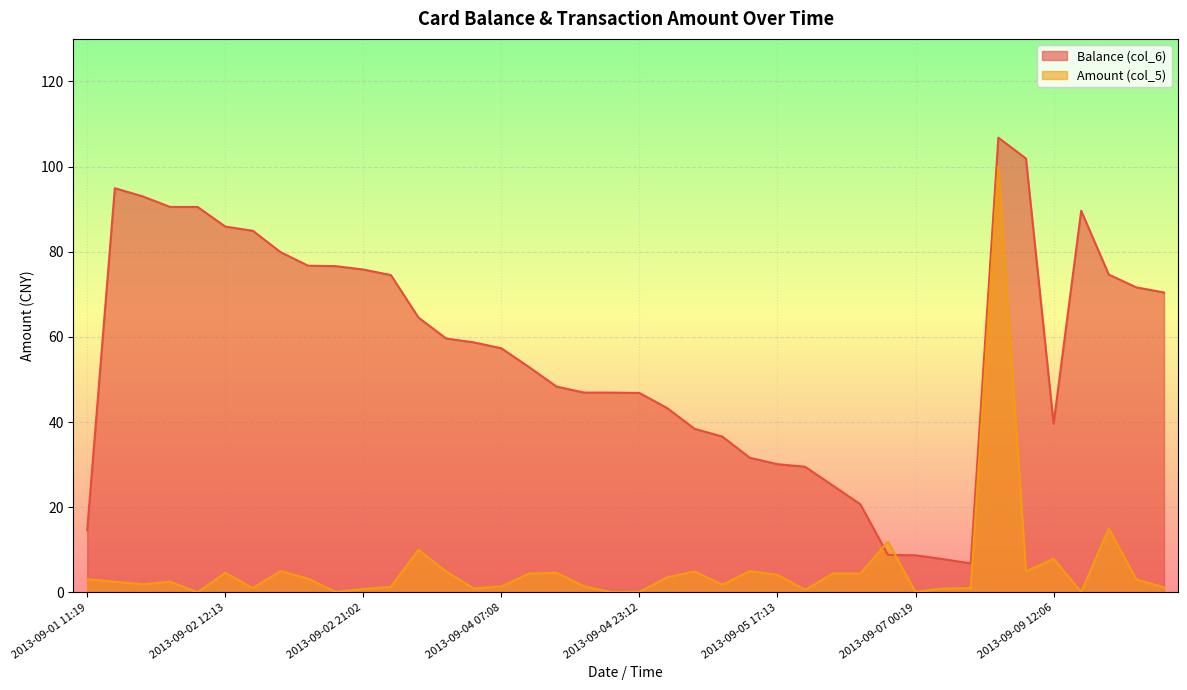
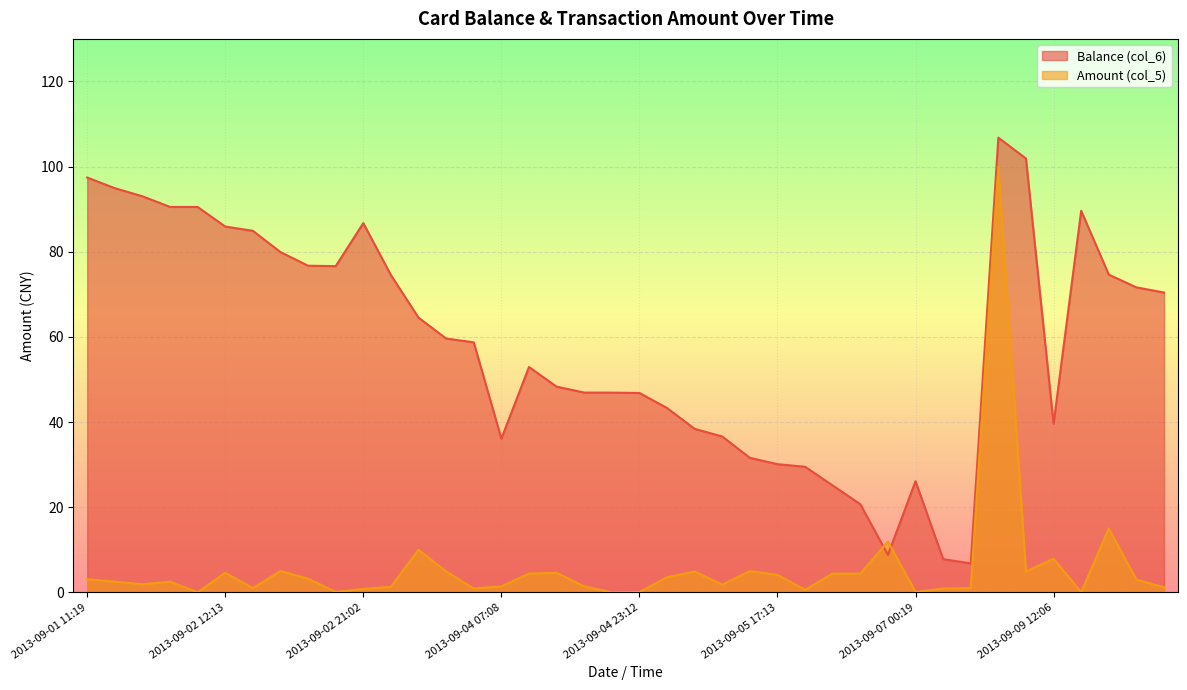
Balance (col_6), 2013-09-01 11:19: 15 -> 97
Balance (col_6), 2013-09-02 21:02: 76 -> 87
Balance (col_6), 2013-09-04 07:08: 57 -> 36
Balance (col_6), 2013-09-07 00:19: 9 -> 26
